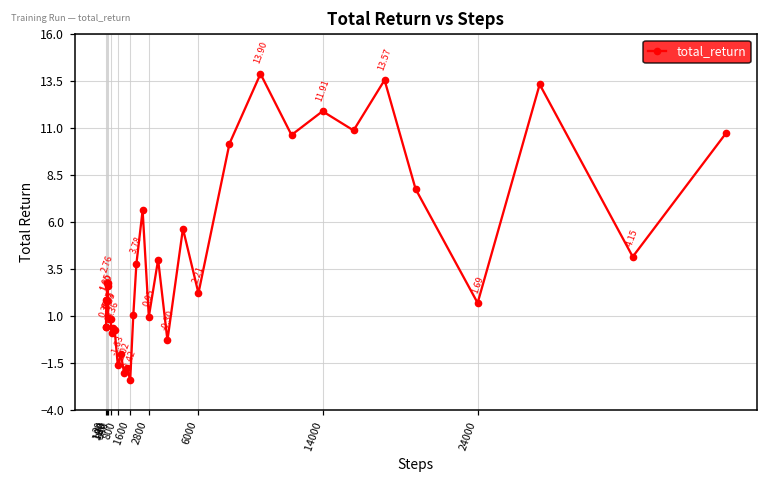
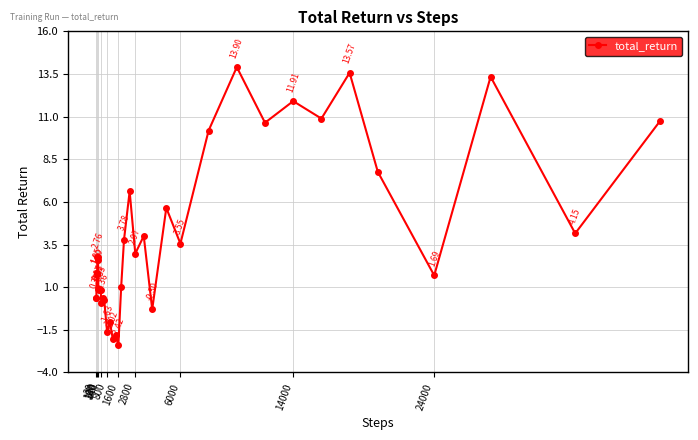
2800: 0.95 -> 2.97
6000: 2.21 -> 3.55
